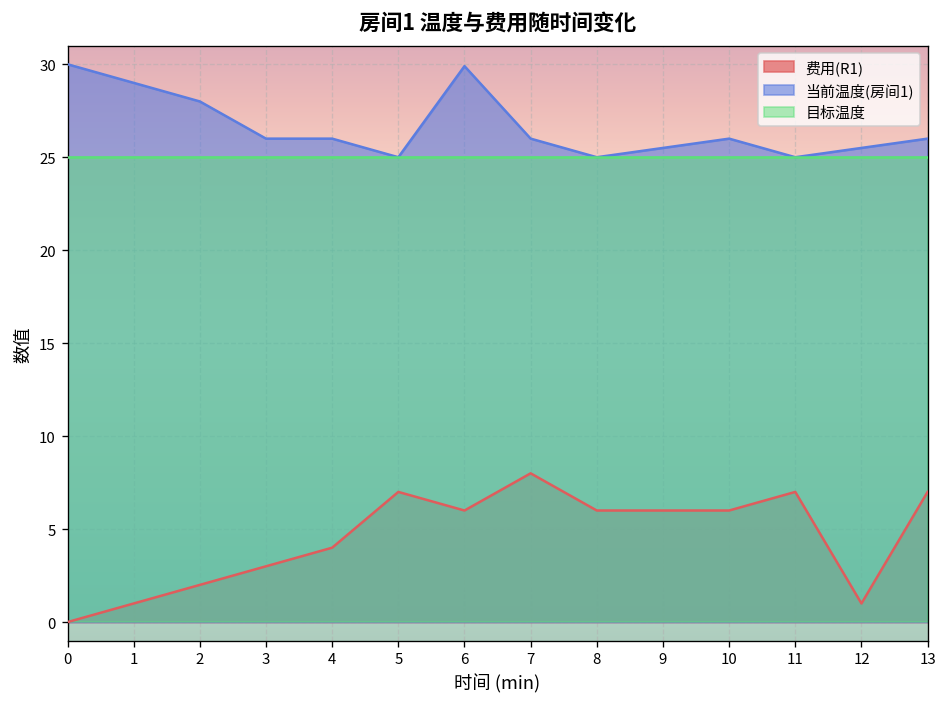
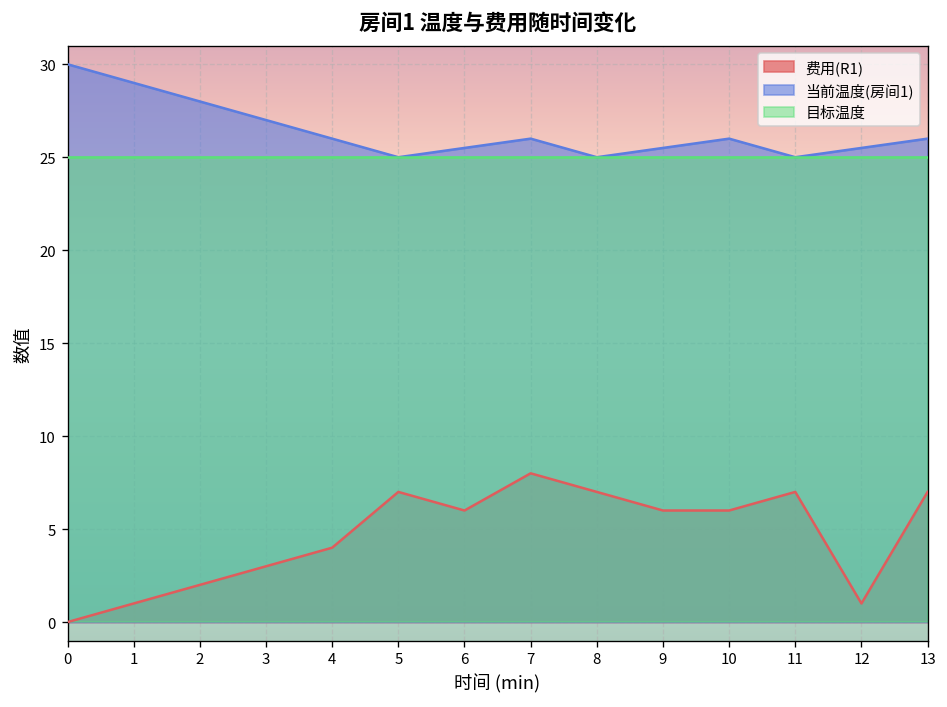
当前温度(房间1), 3: 26 -> 27
当前温度(房间1), 6: 29.9 -> 25.5
费用(R1), 8: 6 -> 7
